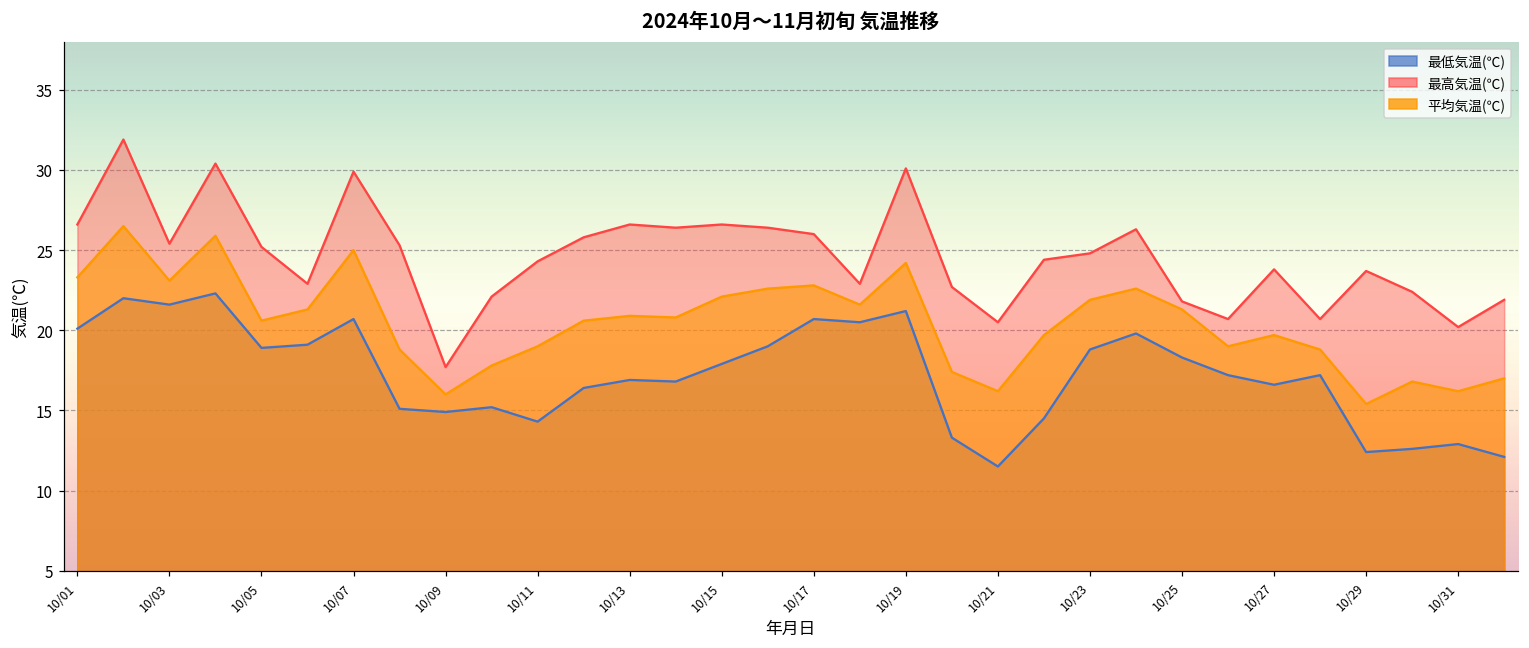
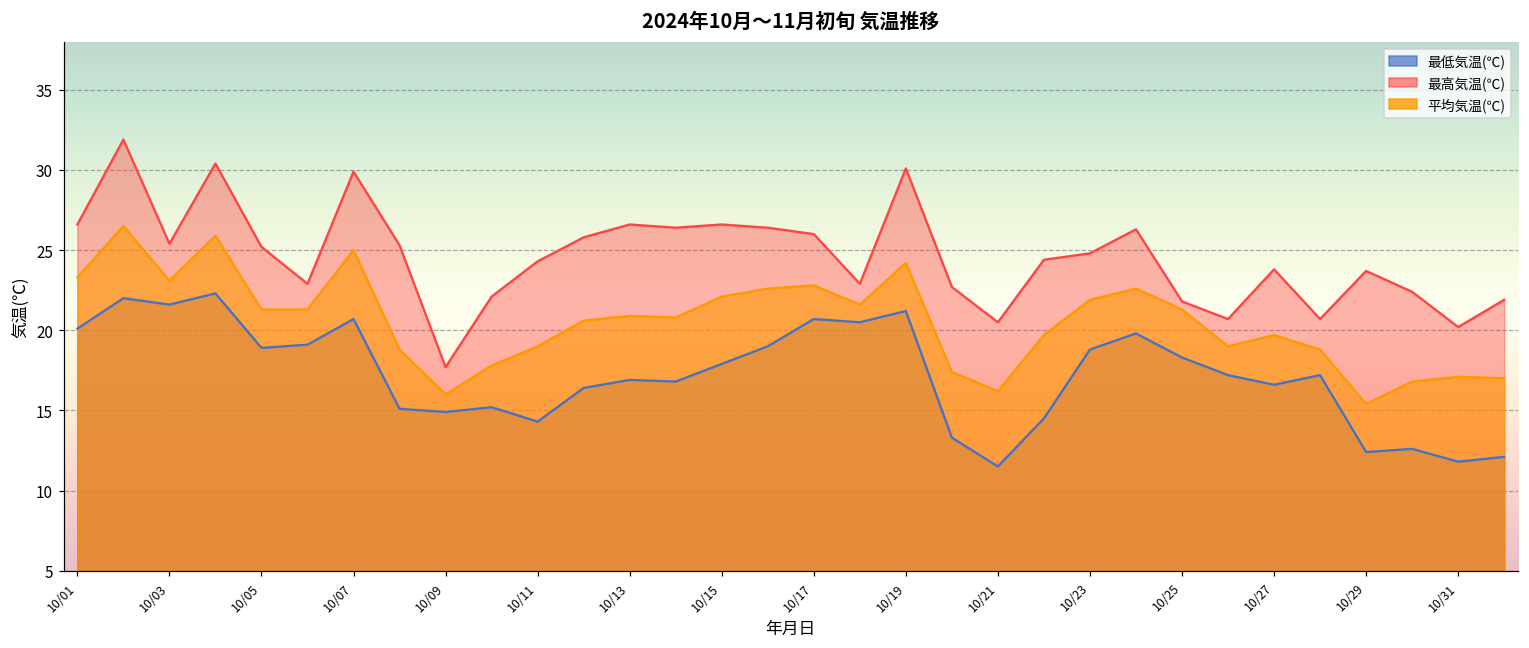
平均気温(℃), 10/05: 20.6 -> 21.3
最低気温(℃), 10/31: 12.9 -> 11.8
平均気温(℃), 10/31: 16.2 -> 17.1
